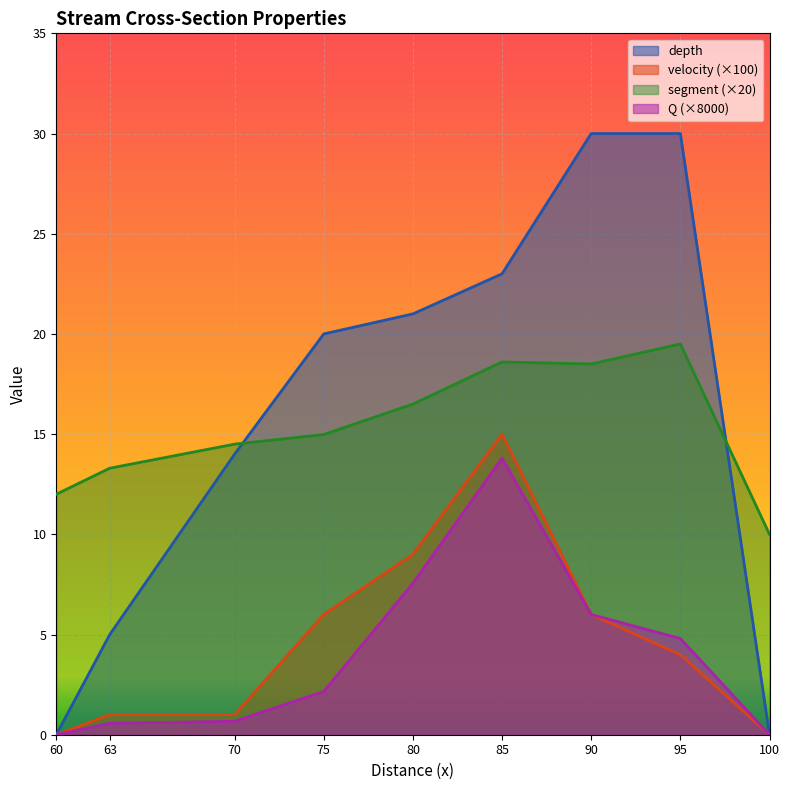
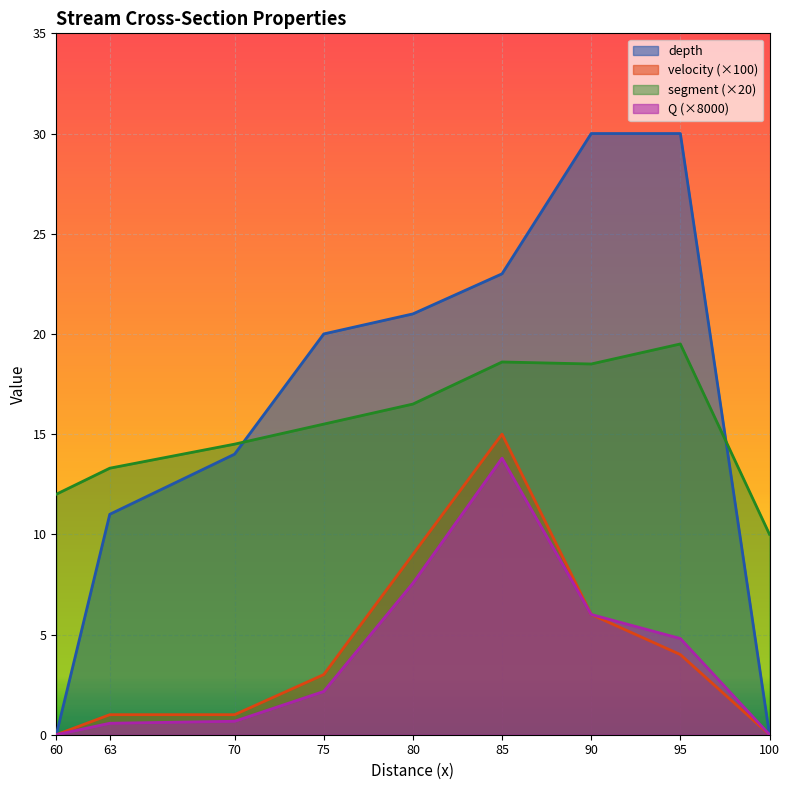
depth, 63: 5 -> 11
velocity (×100), 75: 6.0 -> 3.0
segment (×20), 75: 15.0 -> 15.5
